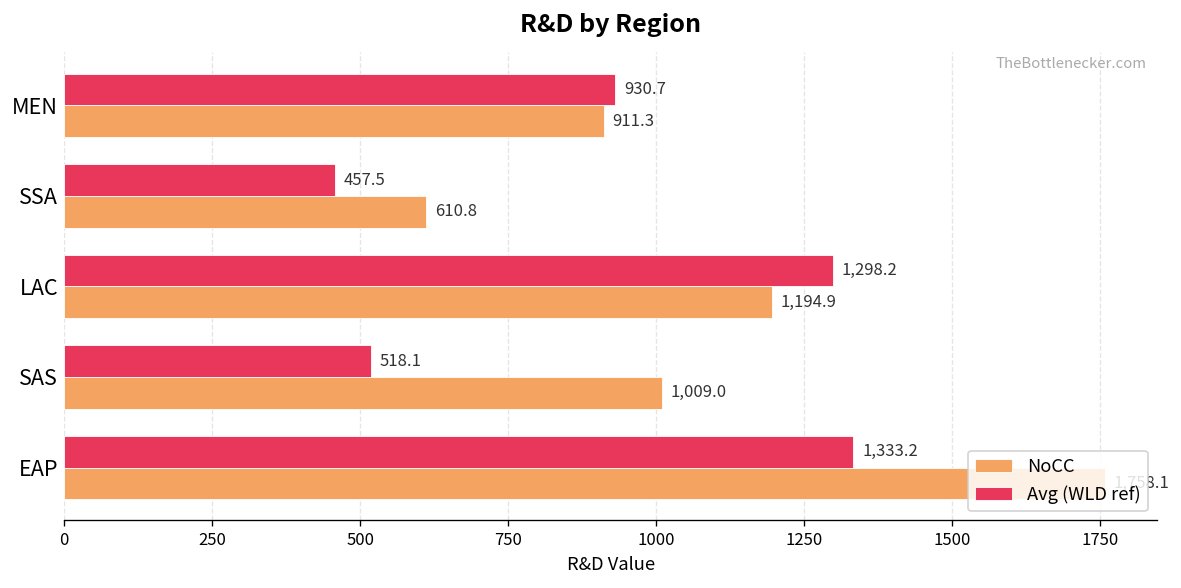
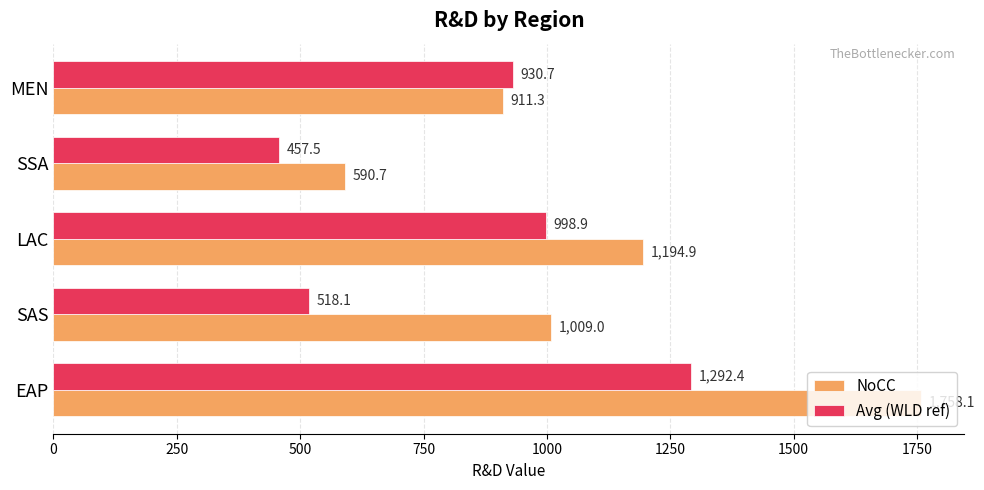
NoCC, SSA: 610.8 -> 590.7
Avg (WLD ref), LAC: 1,298.2 -> 998.9
Avg (WLD ref), EAP: 1,333.2 -> 1,292.4
